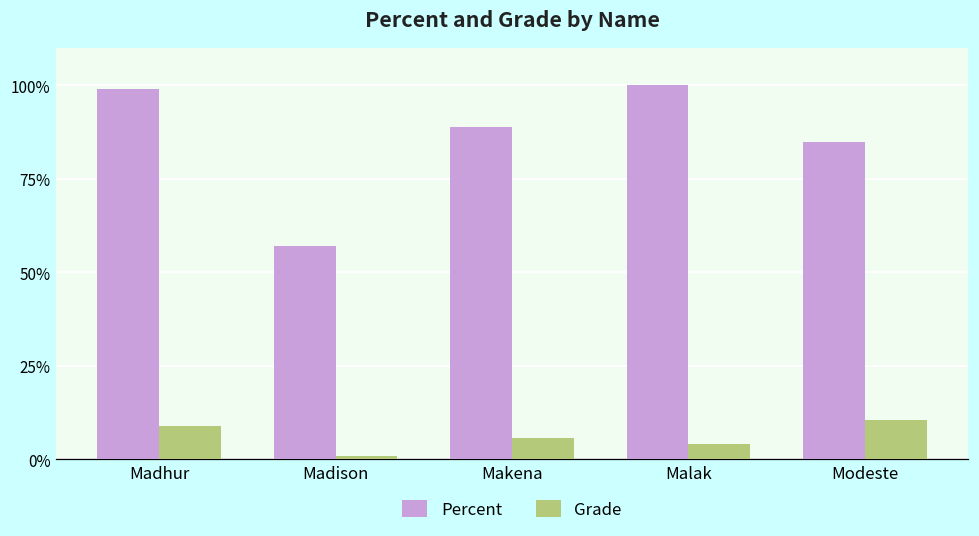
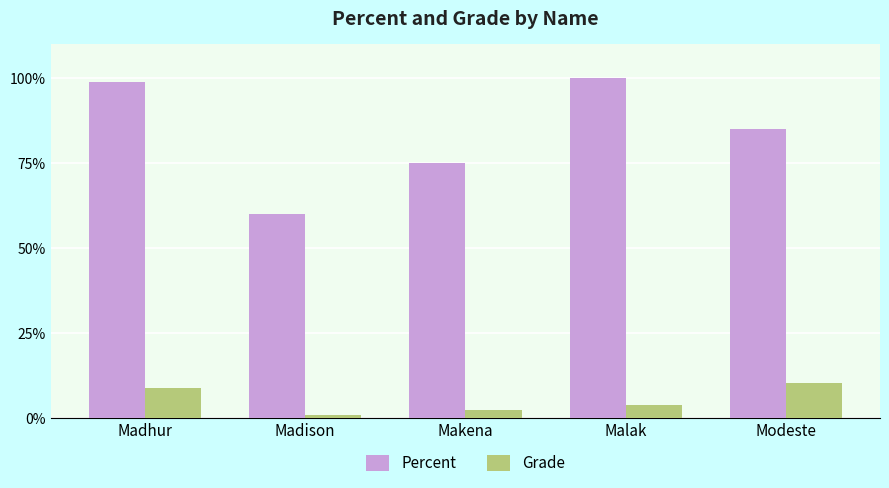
Percent, Madison: 57% -> 60%
Percent, Makena: 89% -> 75%
Grade, Makena: 6% -> 3%
